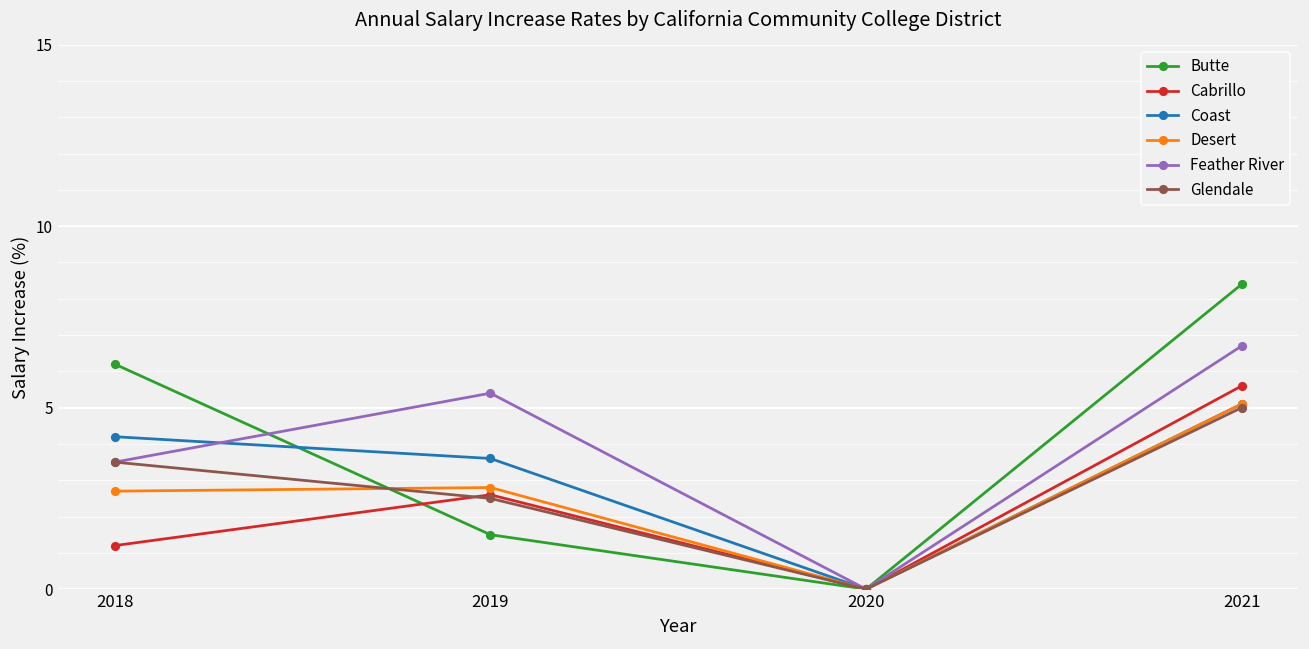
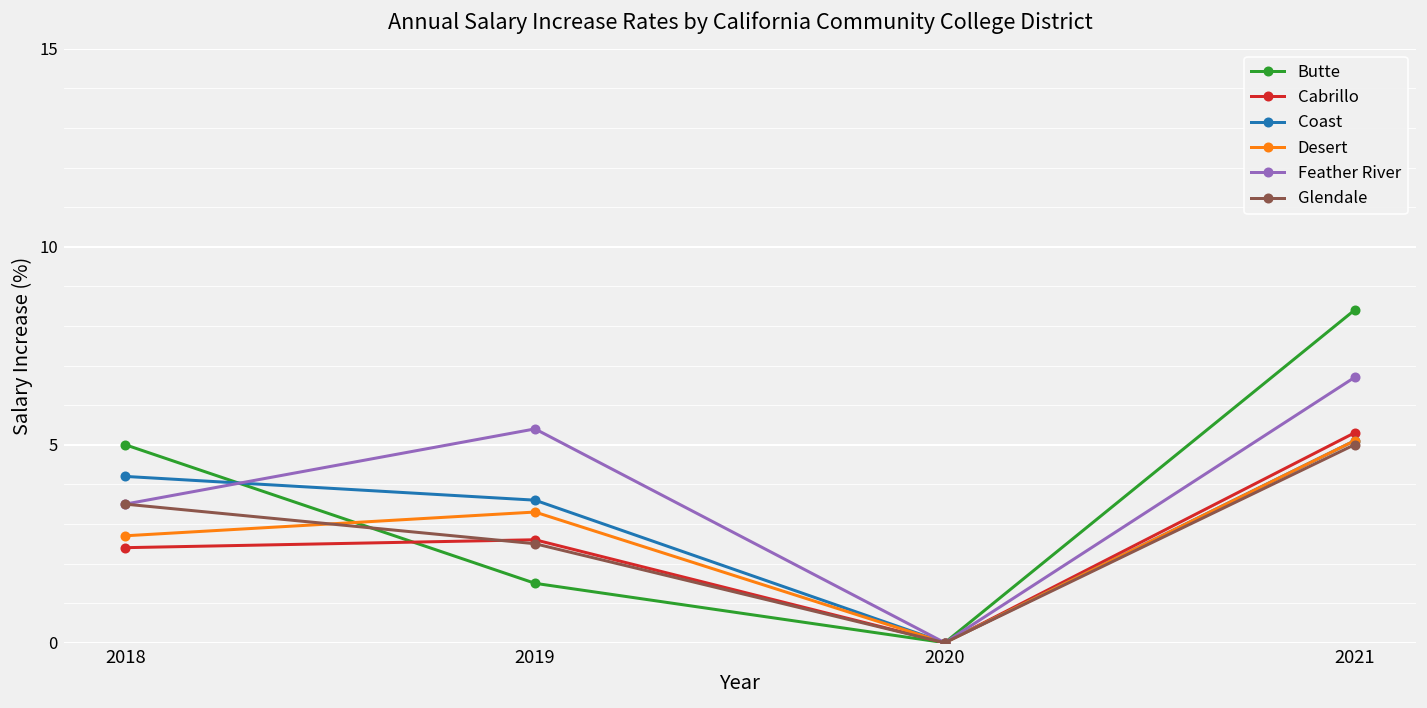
Butte, 2018: 6.2 -> 5.0
Cabrillo, 2018: 1.2 -> 2.4
Desert, 2019: 2.8 -> 3.3
Cabrillo, 2021: 5.6 -> 5.3
